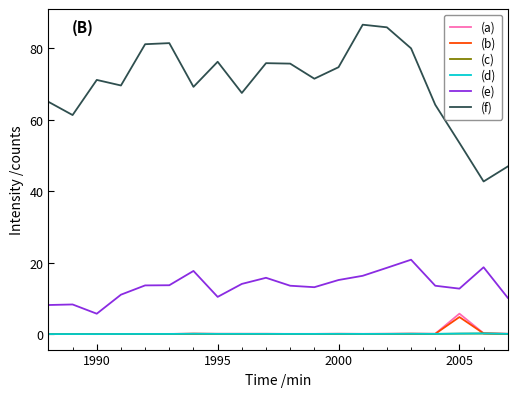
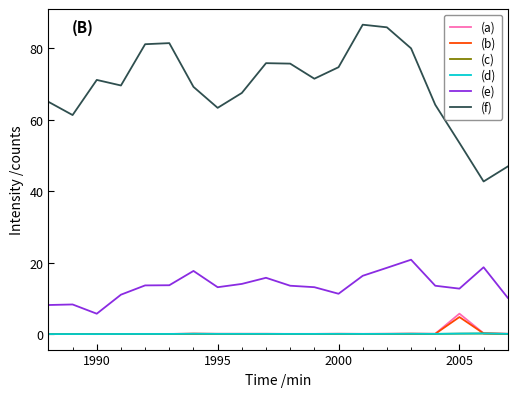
(e), 1995: 10 -> 13
(f), 1995: 76 -> 63
(e), 2000: 15 -> 11
